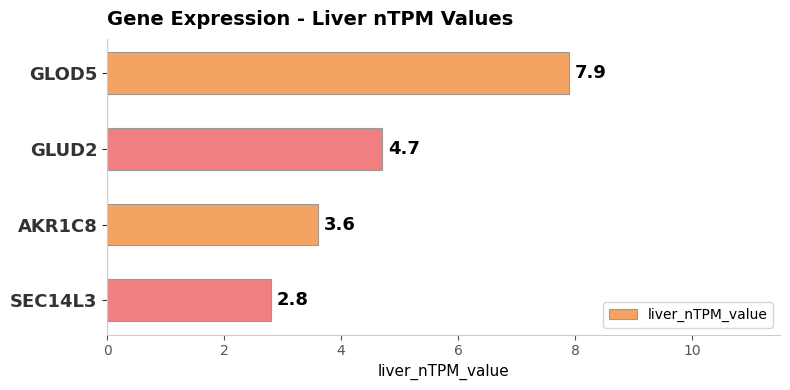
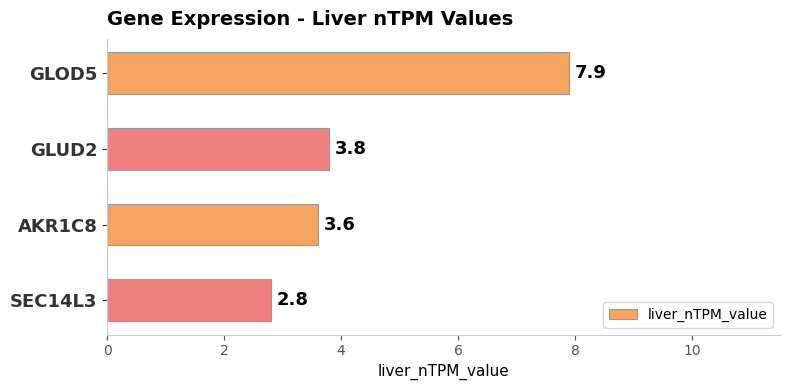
GLUD2: 4.7 -> 3.8
